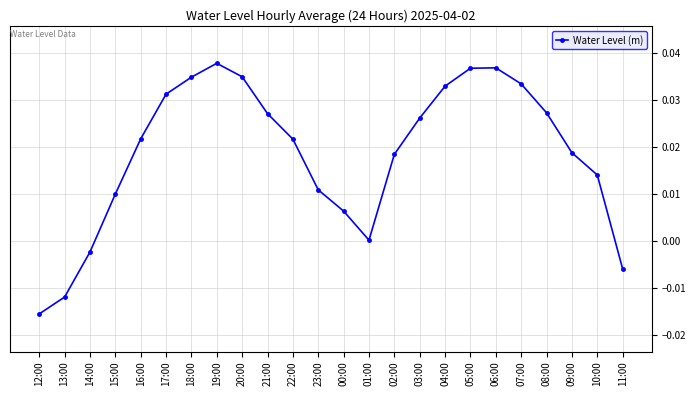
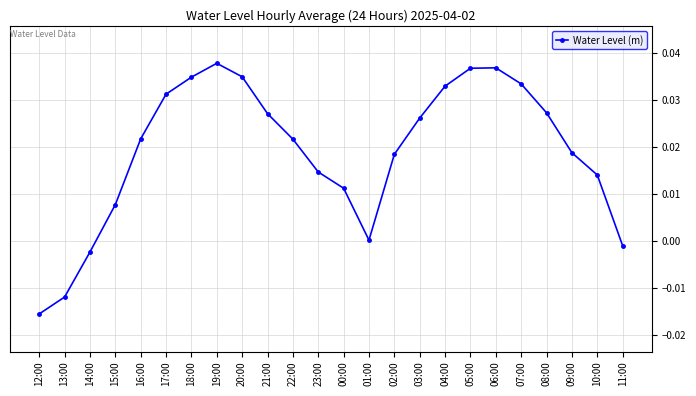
15:00: 0.010 -> 0.008
23:00: 0.011 -> 0.015
00:00: 0.006 -> 0.011
11:00: -0.006 -> -0.001
